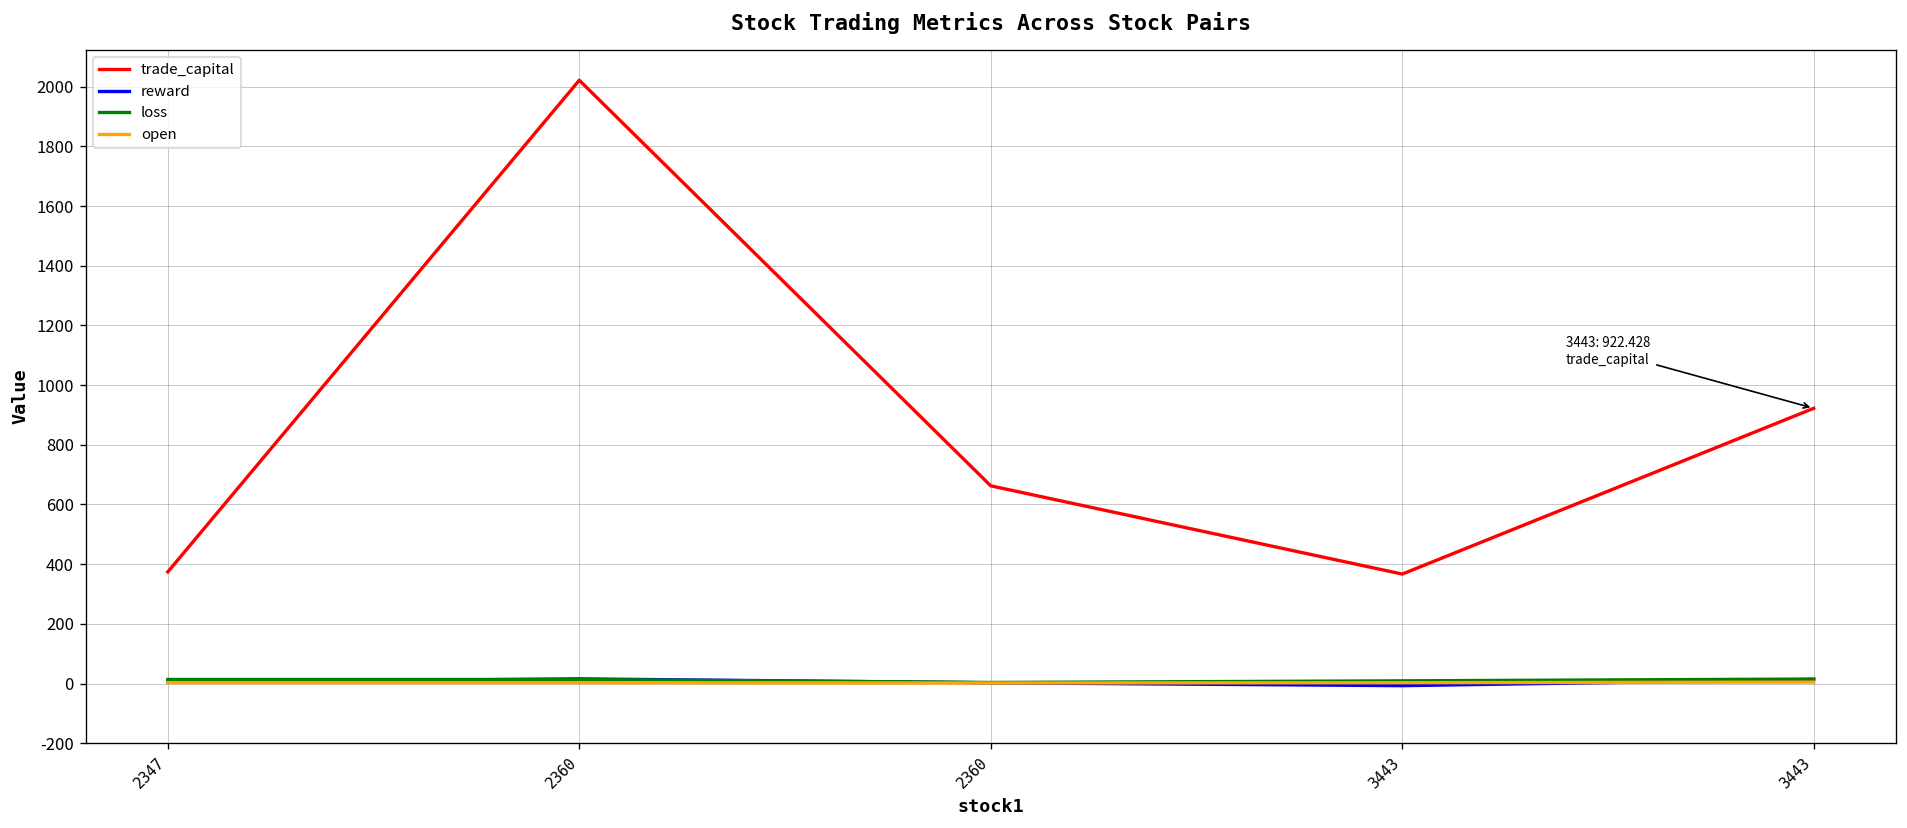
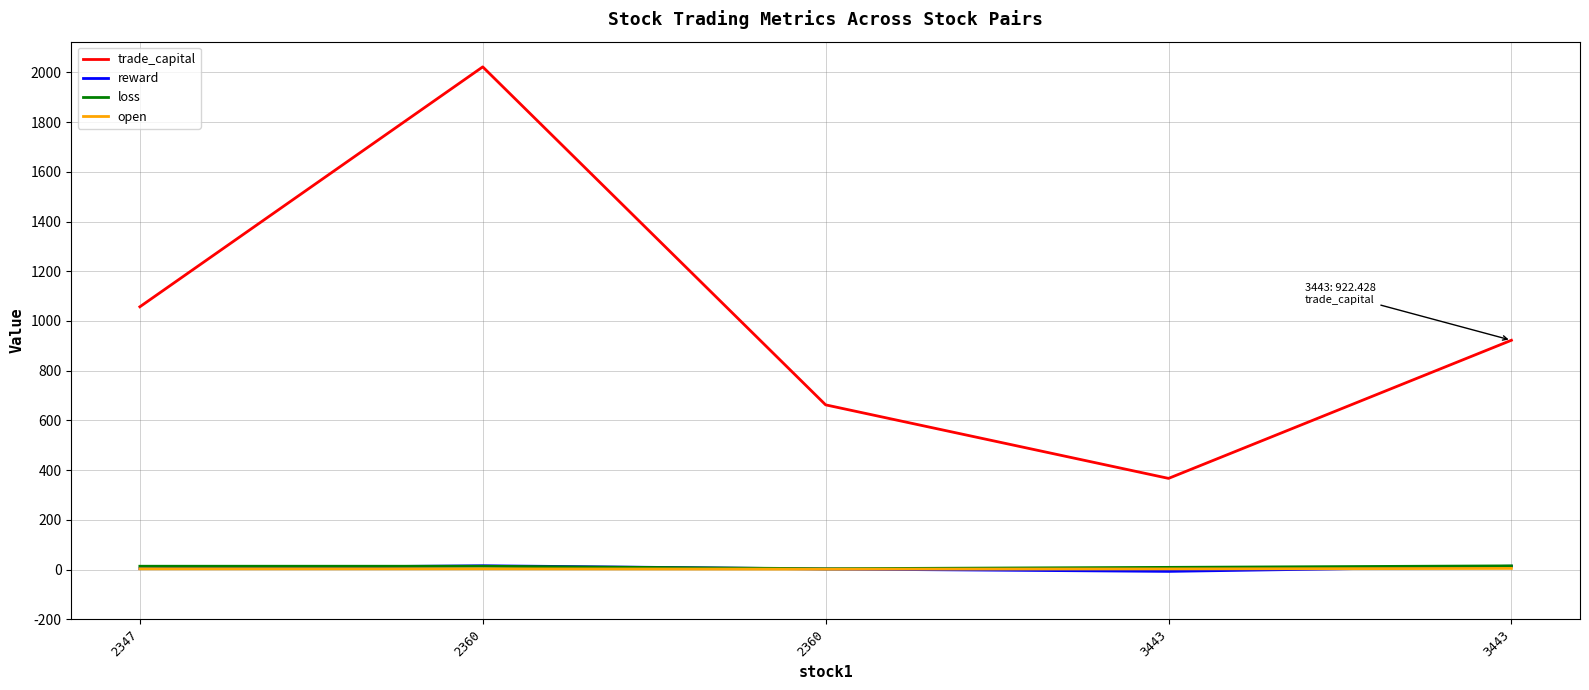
trade_capital, 2347: 370 -> 1060
